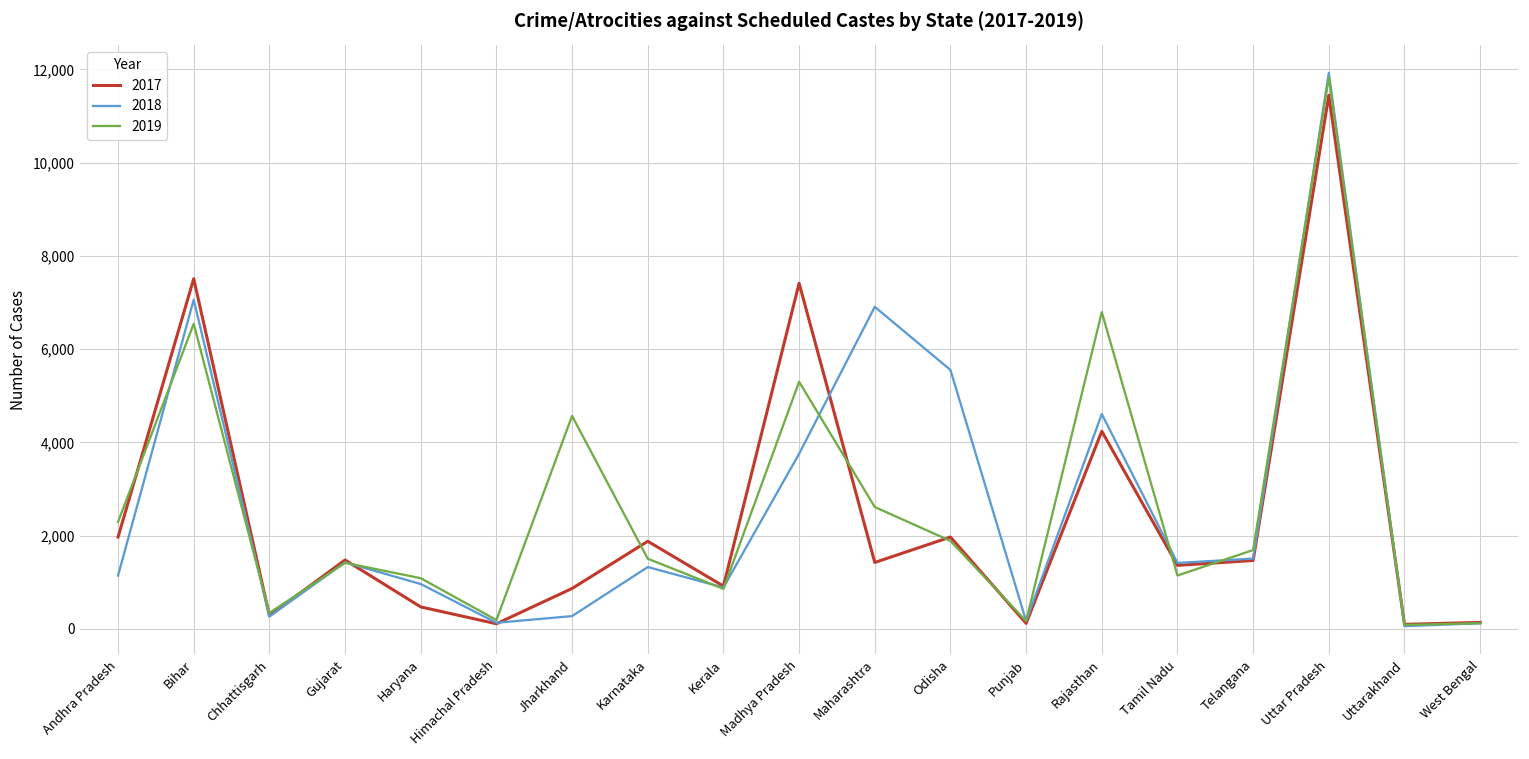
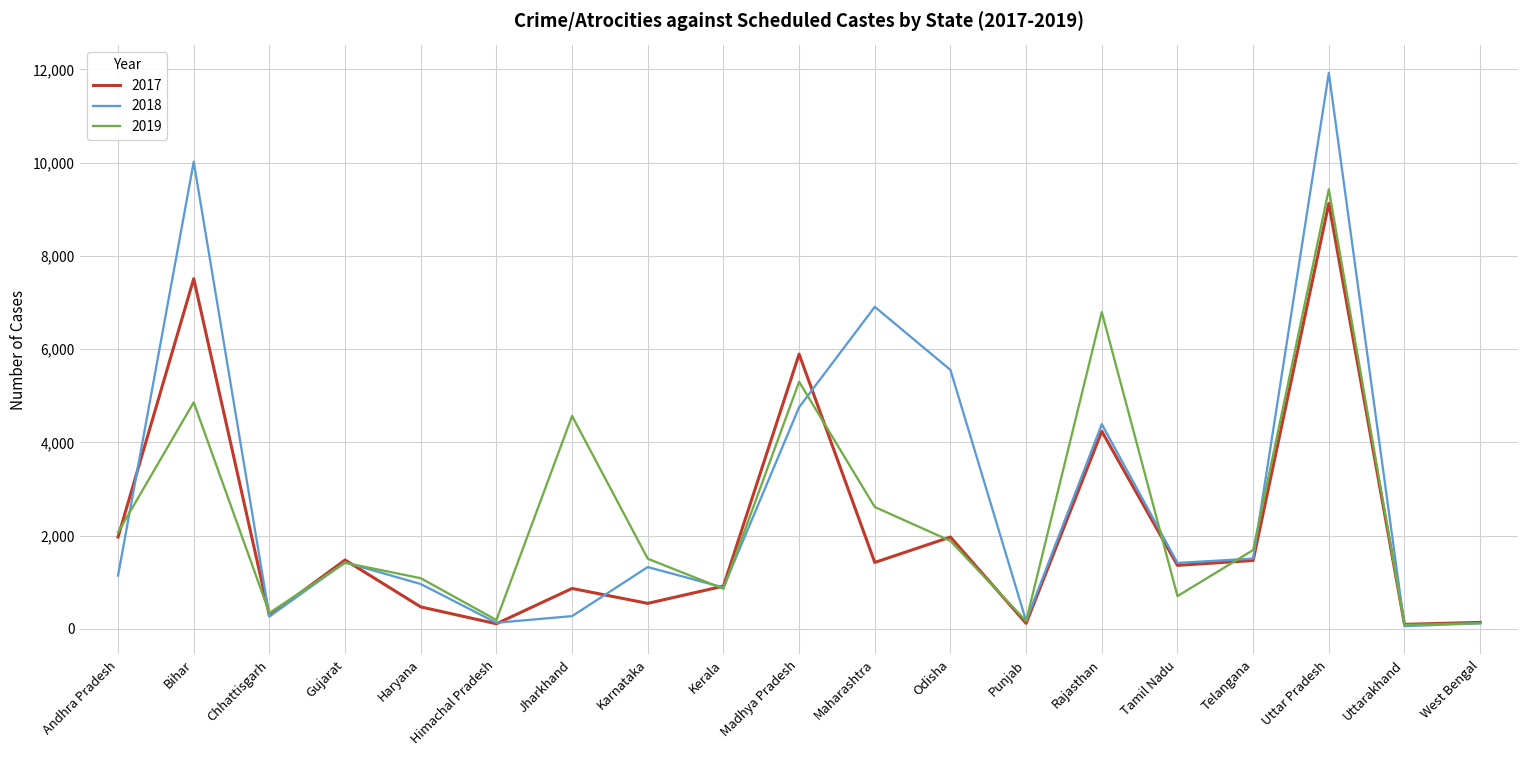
2019, Andhra Pradesh: 2,300 -> 2,100
2018, Bihar: 7,100 -> 10,000
2019, Bihar: 6,500 -> 4,900
2017, Karnataka: 1,900 -> 500
2017, Madhya Pradesh: 7,400 -> 5,900
2018, Madhya Pradesh: 3,800 -> 4,800
2018, Rajasthan: 4,600 -> 4,400
2019, Tamil Nadu: 1,100 -> 700
2017, Uttar Pradesh: 11,400 -> 9,100
2019, Uttar Pradesh: 11,800 -> 9,400
